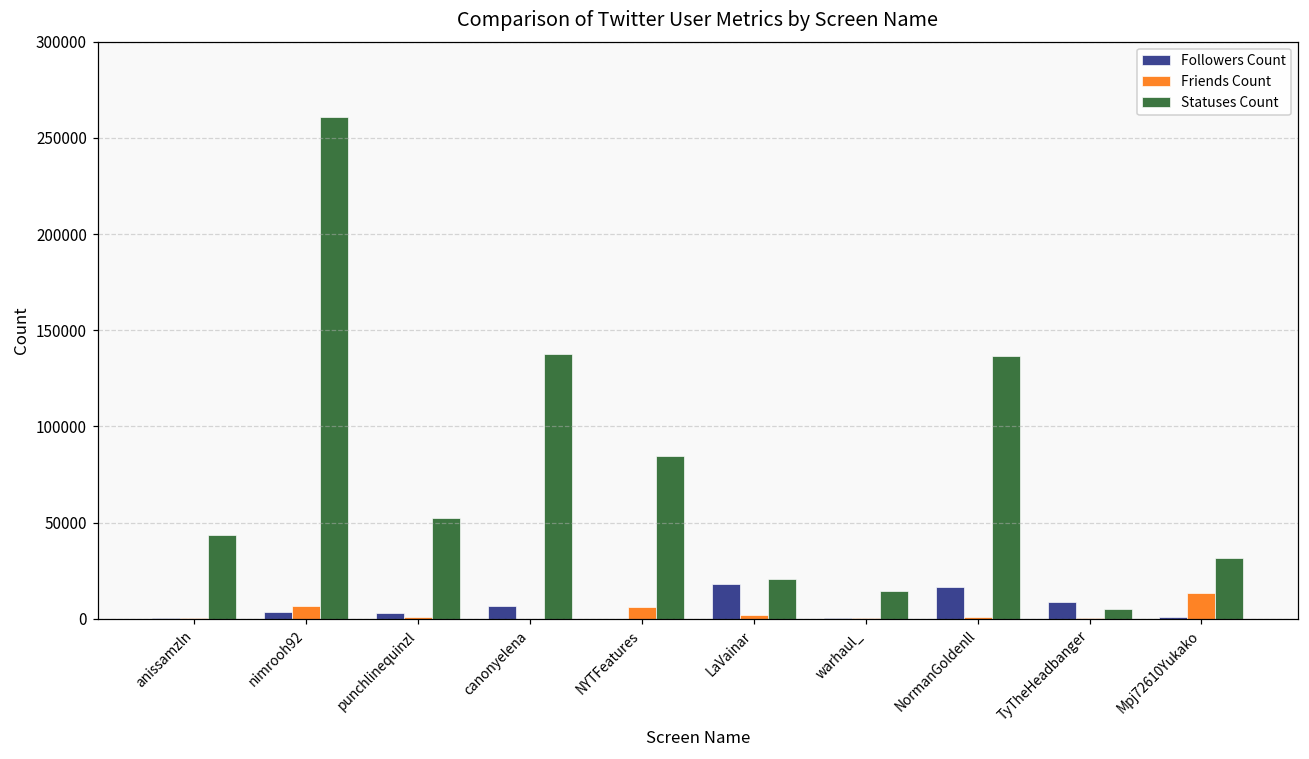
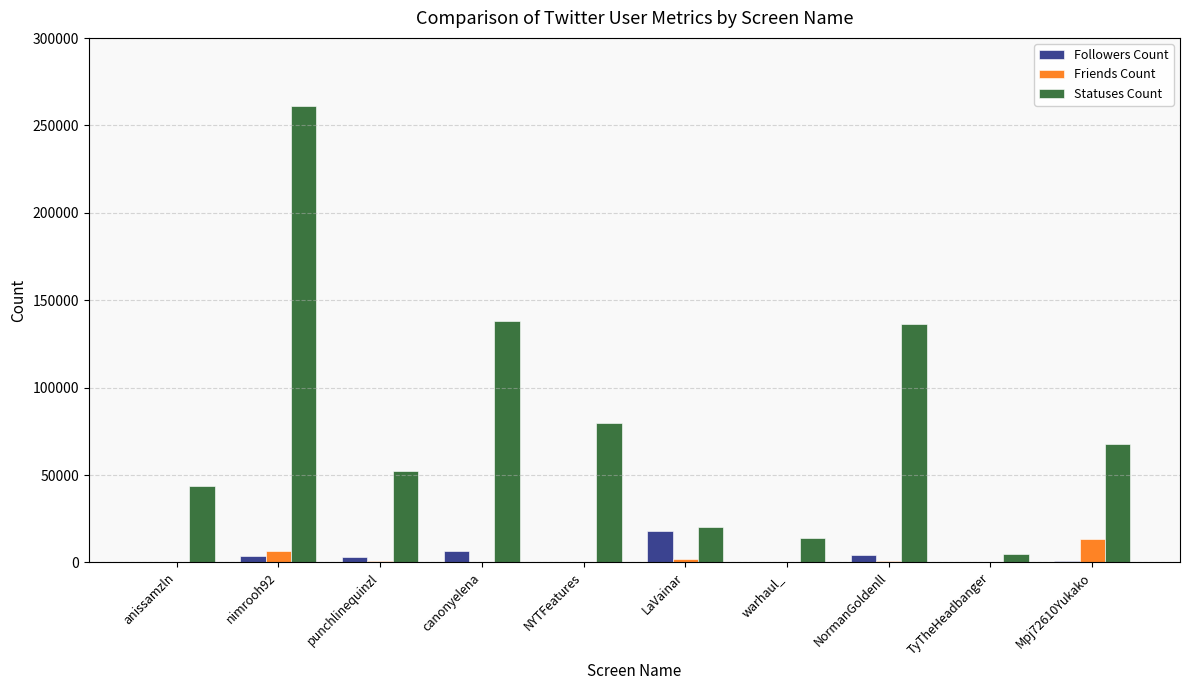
Friends Count, NYTFeatures: 6000 -> 0
Statuses Count, NYTFeatures: 85000 -> 80000
Followers Count, NormanGoldenll: 16000 -> 5000
Followers Count, TyTheHeadbanger: 9000 -> 0
Statuses Count, Mpj72610Yukako: 32000 -> 68000
